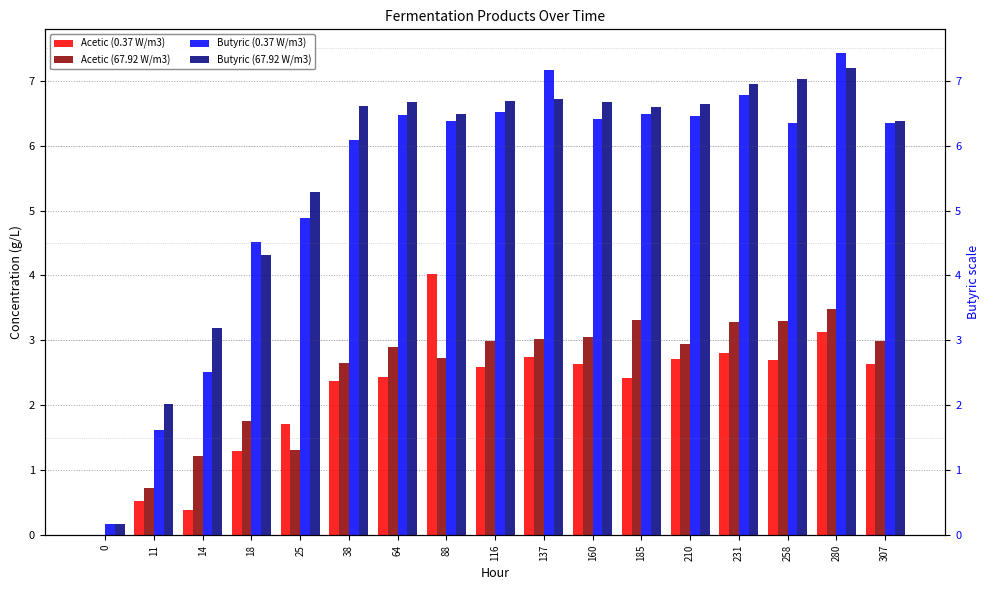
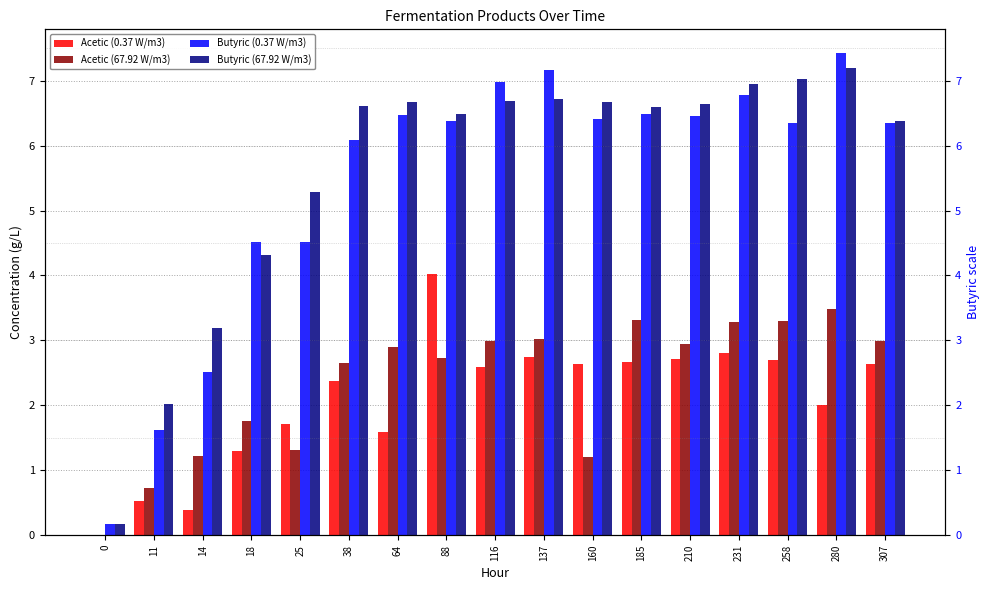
Butyric (0.37 W/m3), 25: 4.9 -> 4.5
Acetic (0.37 W/m3), 64: 2.4 -> 1.6
Butyric (0.37 W/m3), 116: 6.5 -> 7.0
Acetic (67.92 W/m3), 160: 3.1 -> 1.2
Acetic (0.37 W/m3), 185: 2.4 -> 2.7
Acetic (0.37 W/m3), 280: 3.1 -> 2.0
